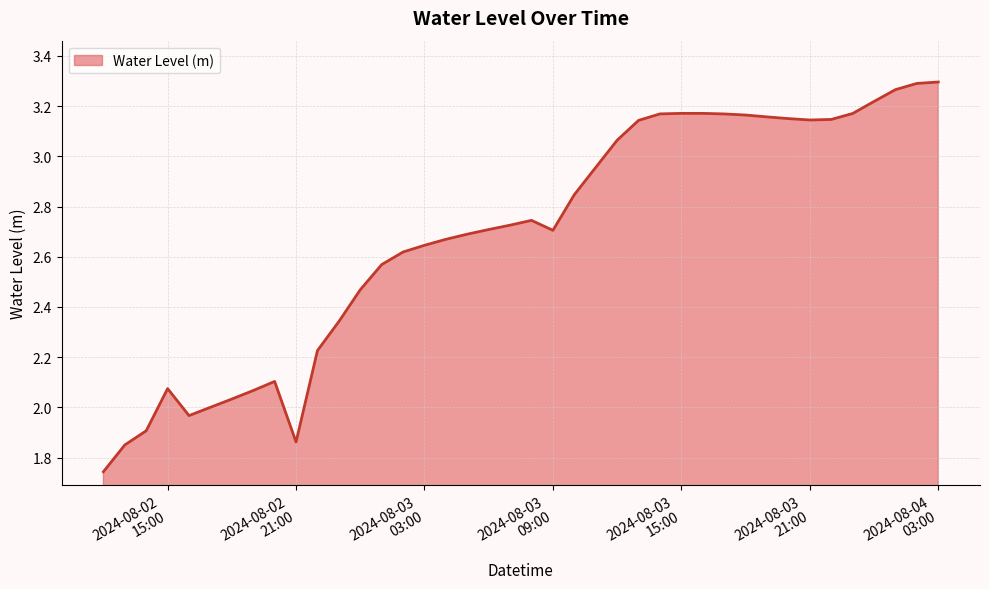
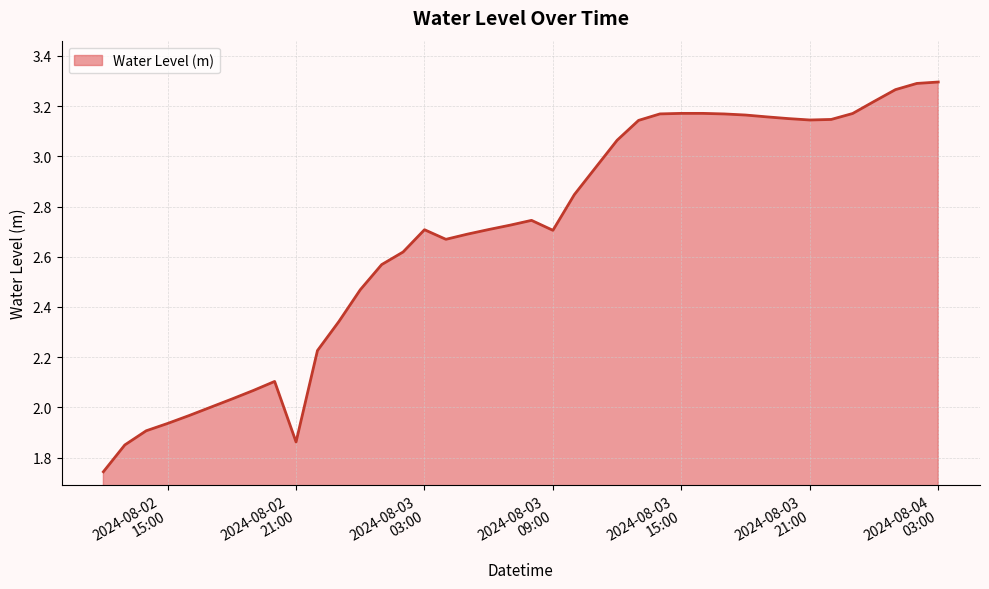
2024-08-02 15:00: 2.07 -> 1.94
2024-08-03 03:00: 2.65 -> 2.71
